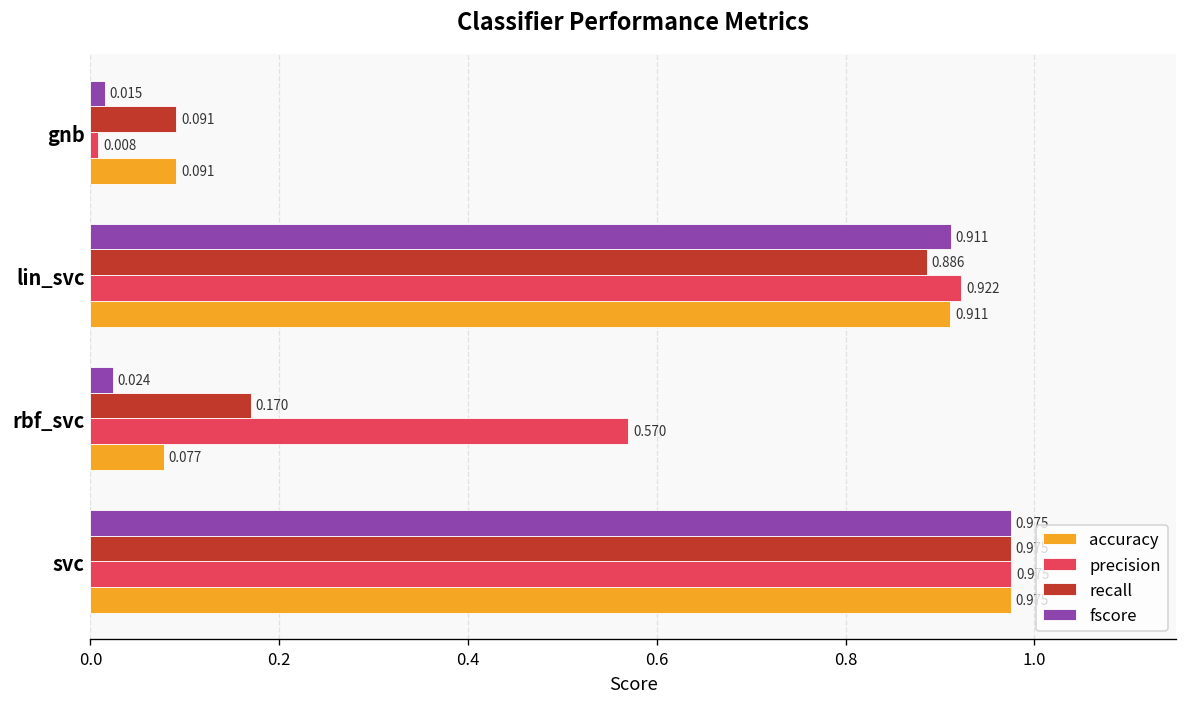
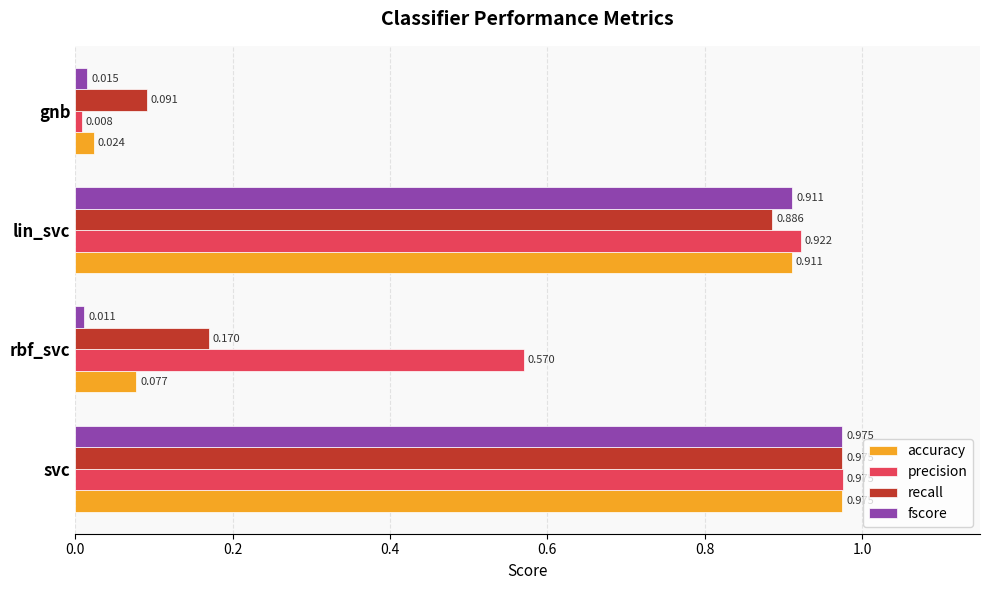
accuracy, gnb: 0.091 -> 0.024
fscore, rbf_svc: 0.024 -> 0.011
